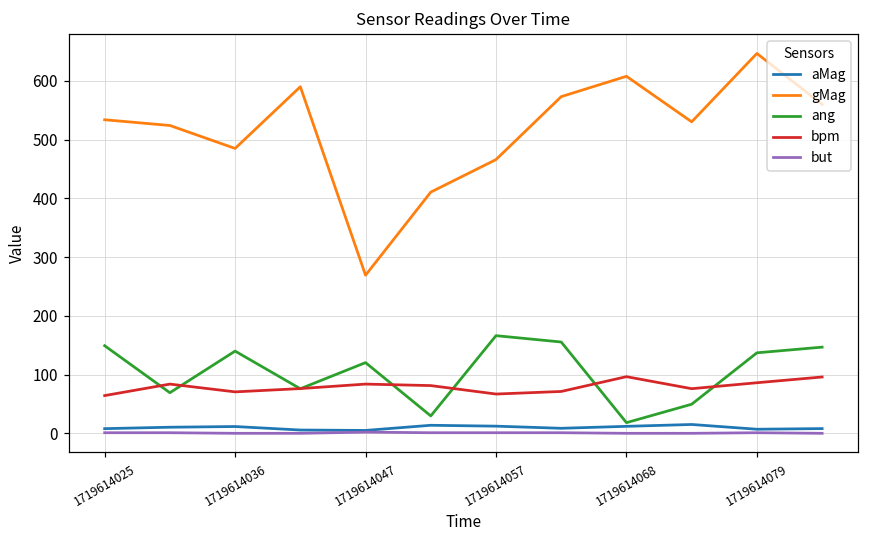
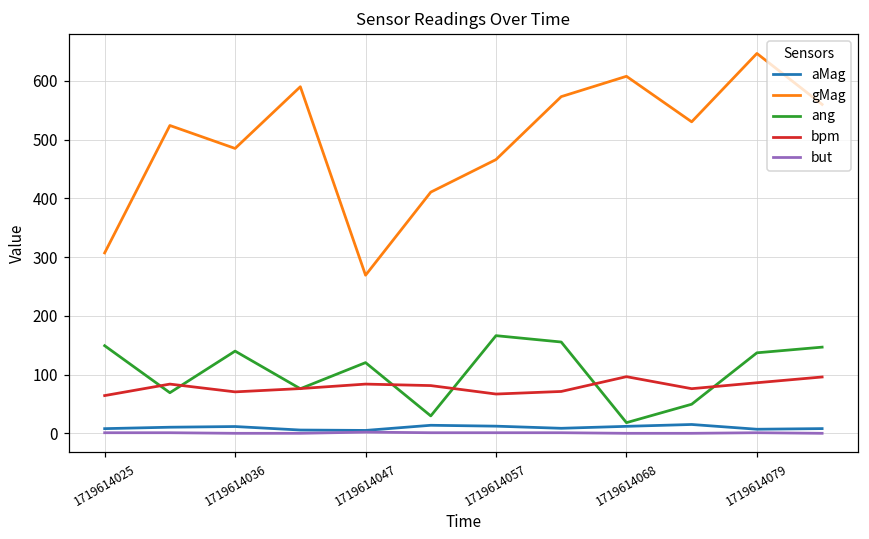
gMag, 1719614025: 530 -> 310
